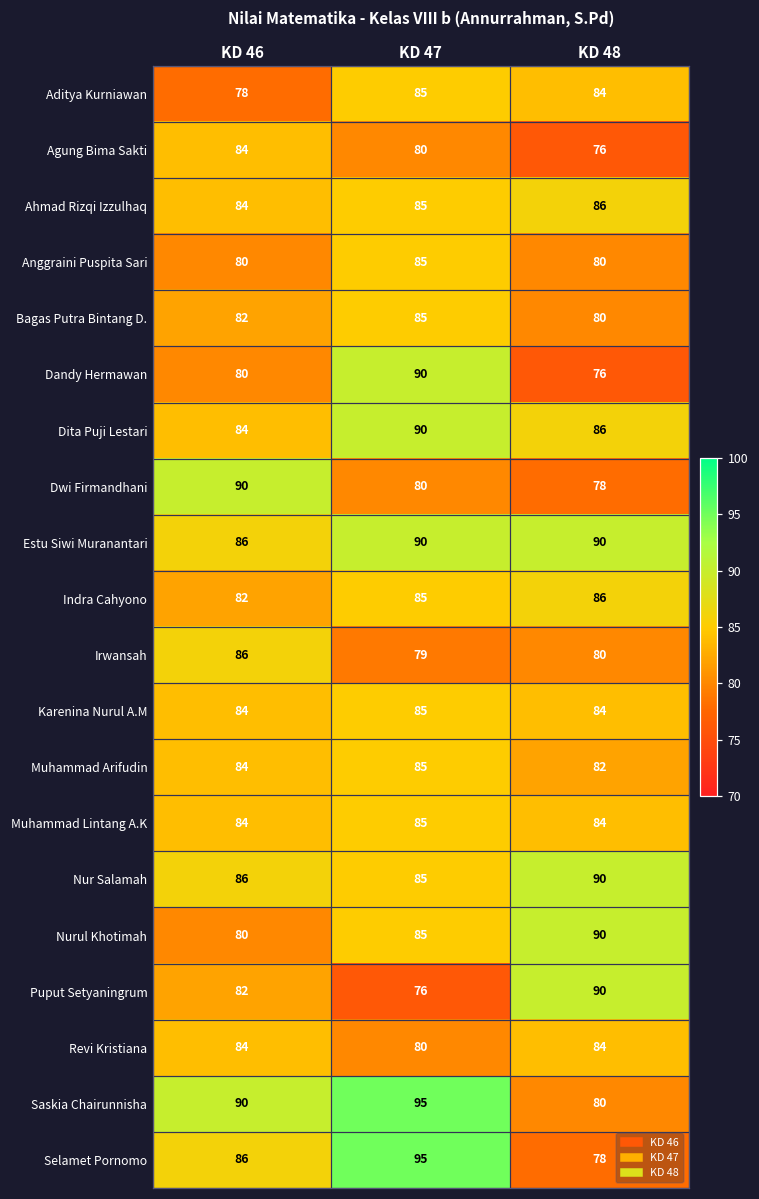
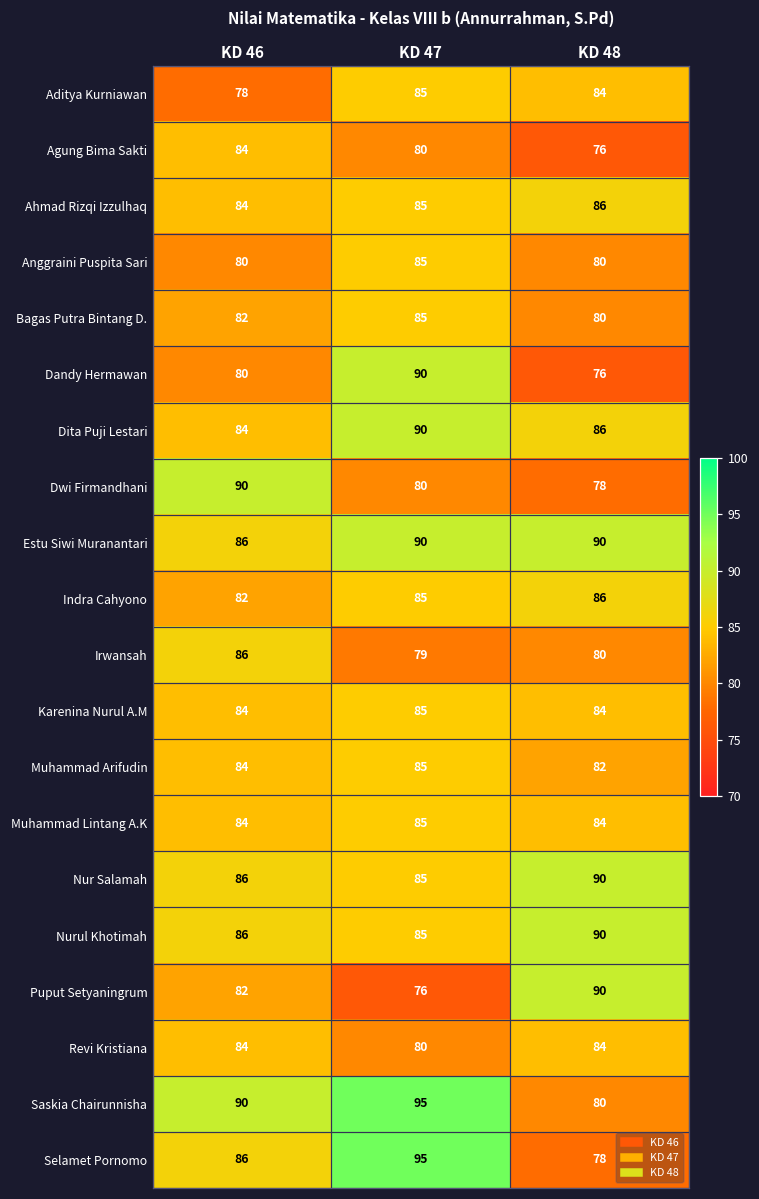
Nurul Khotimah, KD 46: 80 -> 86
